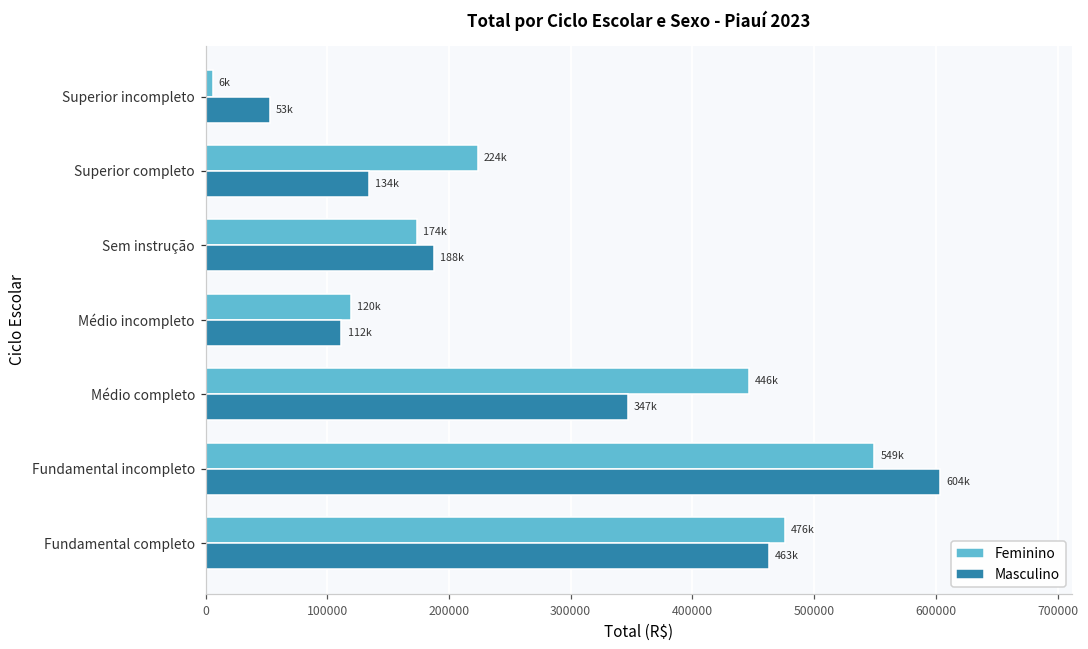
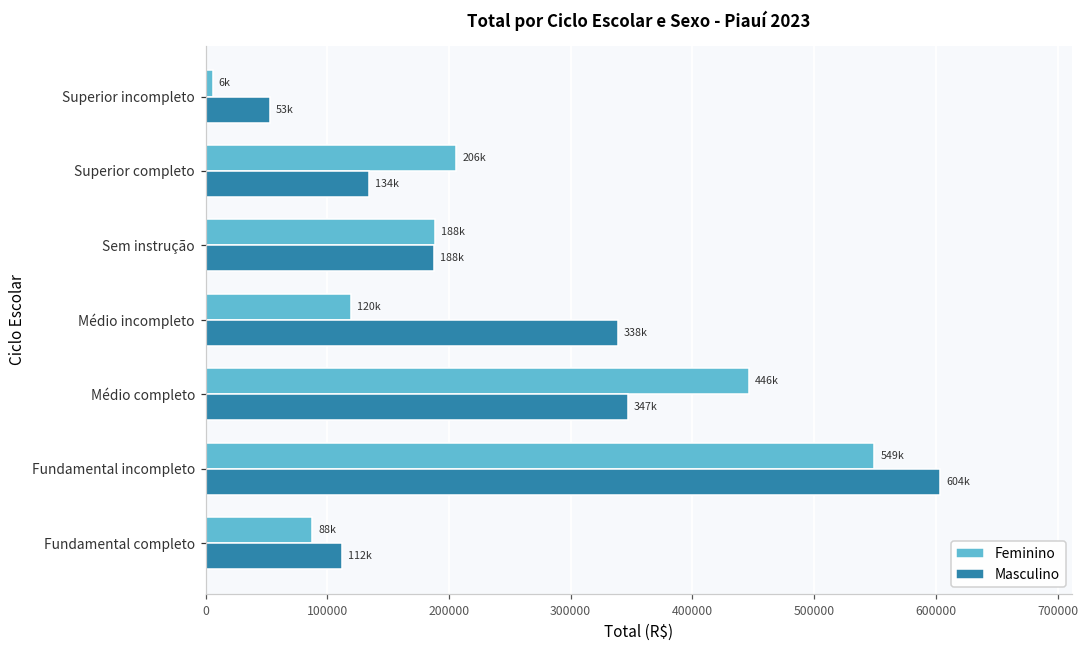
Feminino, Superior completo: 224k -> 206k
Feminino, Sem instrução: 174k -> 188k
Masculino, Médio incompleto: 112k -> 338k
Feminino, Fundamental completo: 476k -> 88k
Masculino, Fundamental completo: 463k -> 112k
